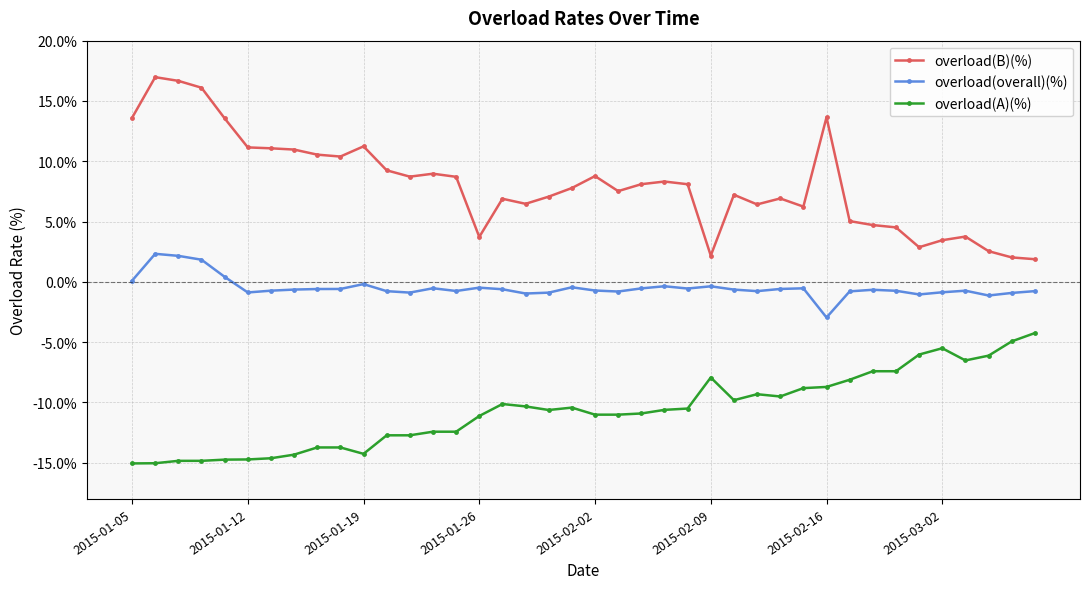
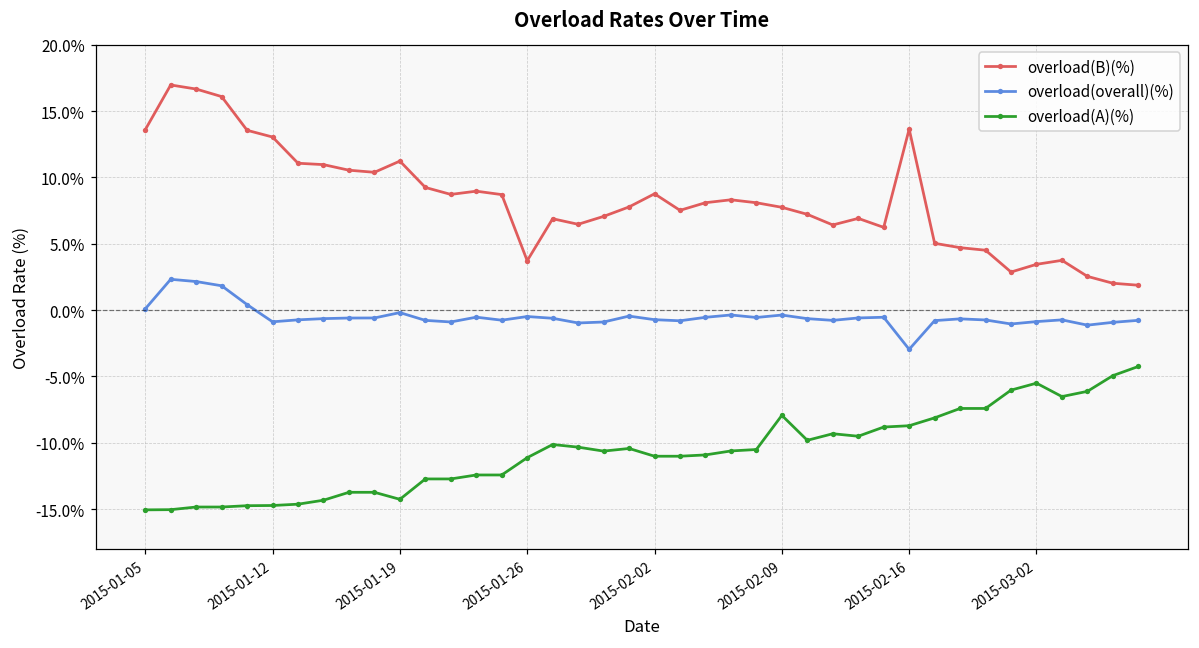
overload(B)(%), 2015-01-12: 11.2% -> 13.1%
overload(B)(%), 2015-02-09: 2.2% -> 7.8%
